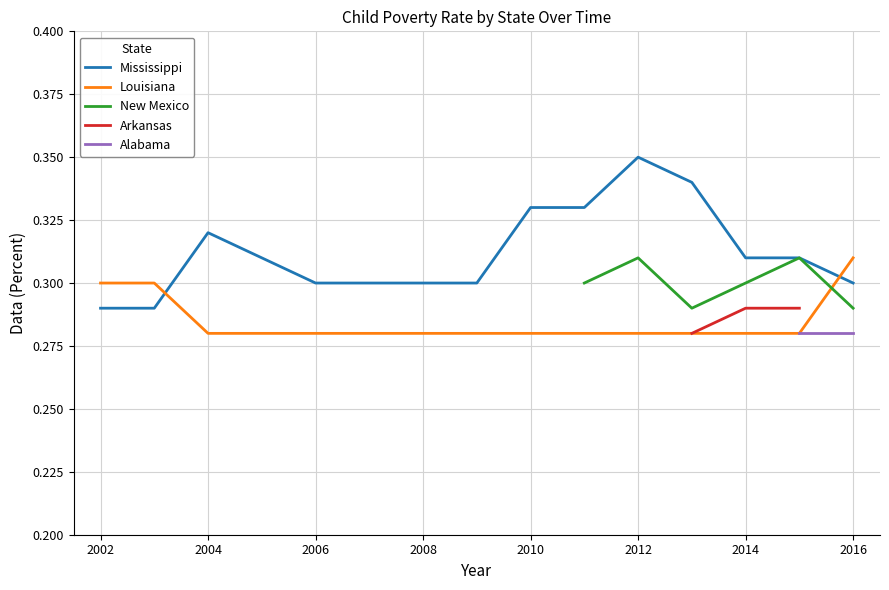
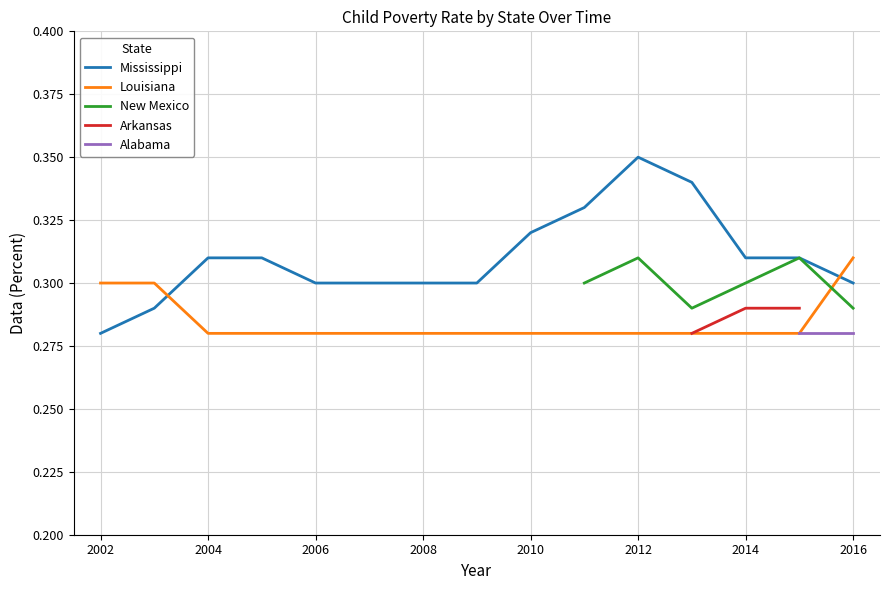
Mississippi, 2002: 0.29 -> 0.28
Mississippi, 2004: 0.32 -> 0.31
Mississippi, 2010: 0.33 -> 0.32
